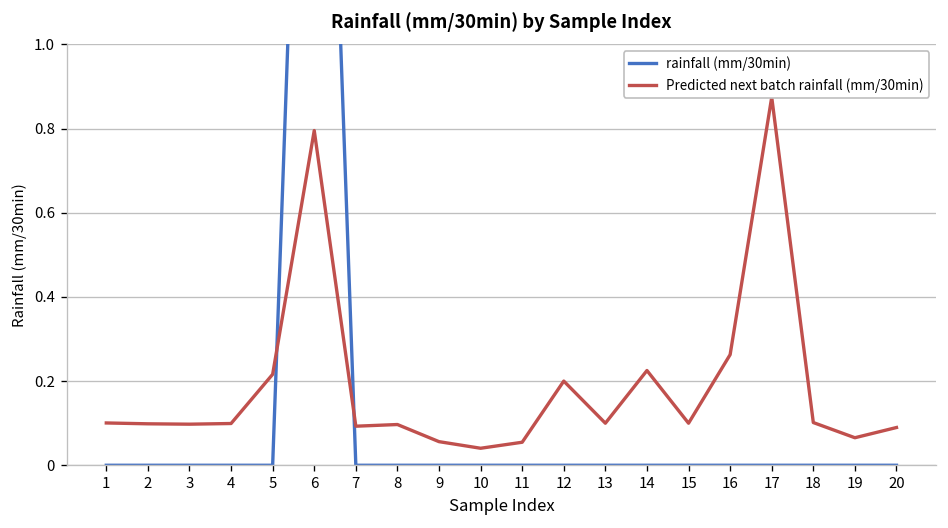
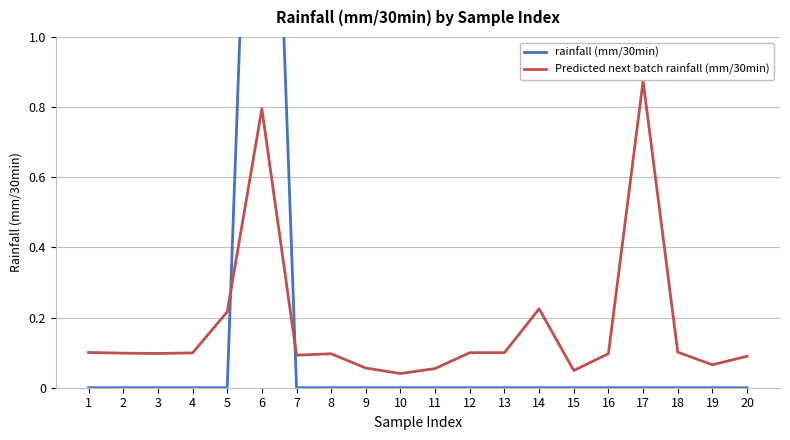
Predicted next batch rainfall (mm/30min), 12: 0.2 -> 0.1
Predicted next batch rainfall (mm/30min), 15: 0.10 -> 0.05
Predicted next batch rainfall (mm/30min), 16: 0.26 -> 0.10
